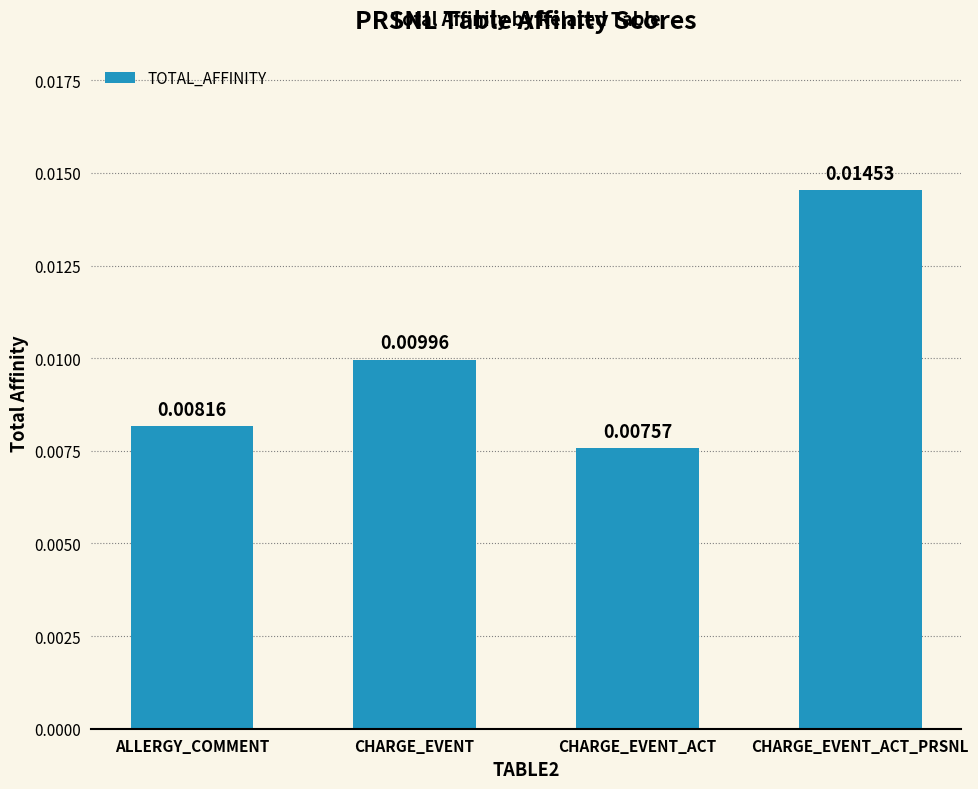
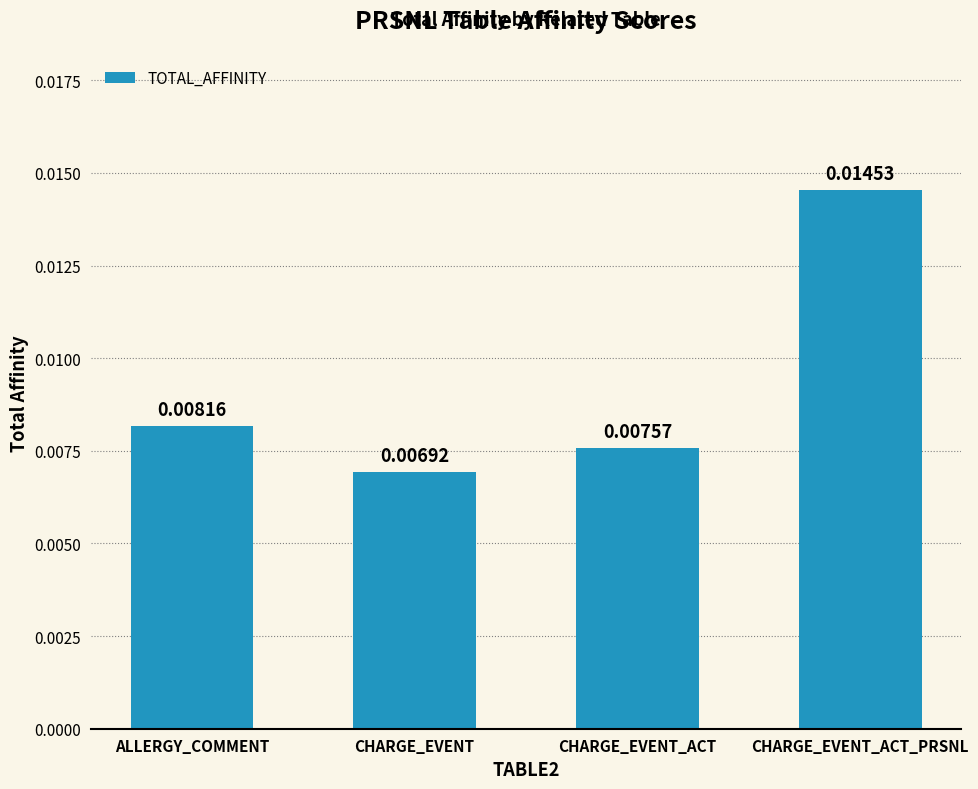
CHARGE_EVENT: 0.00996 -> 0.00692
